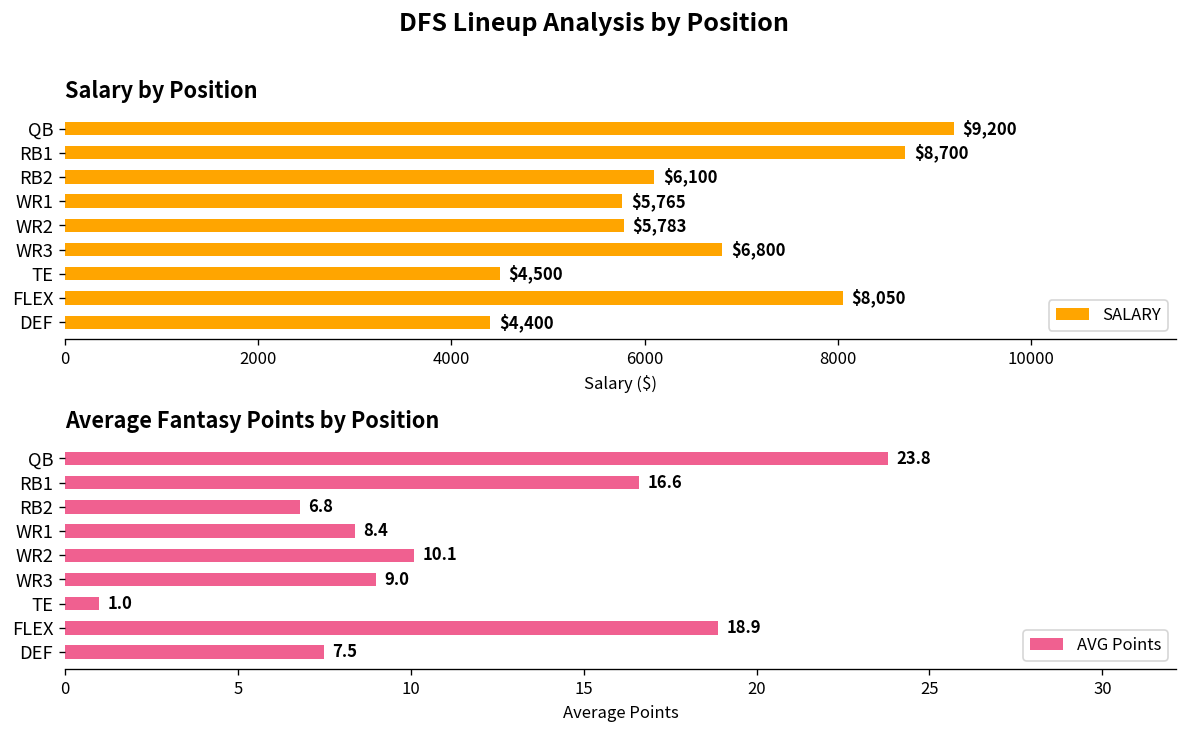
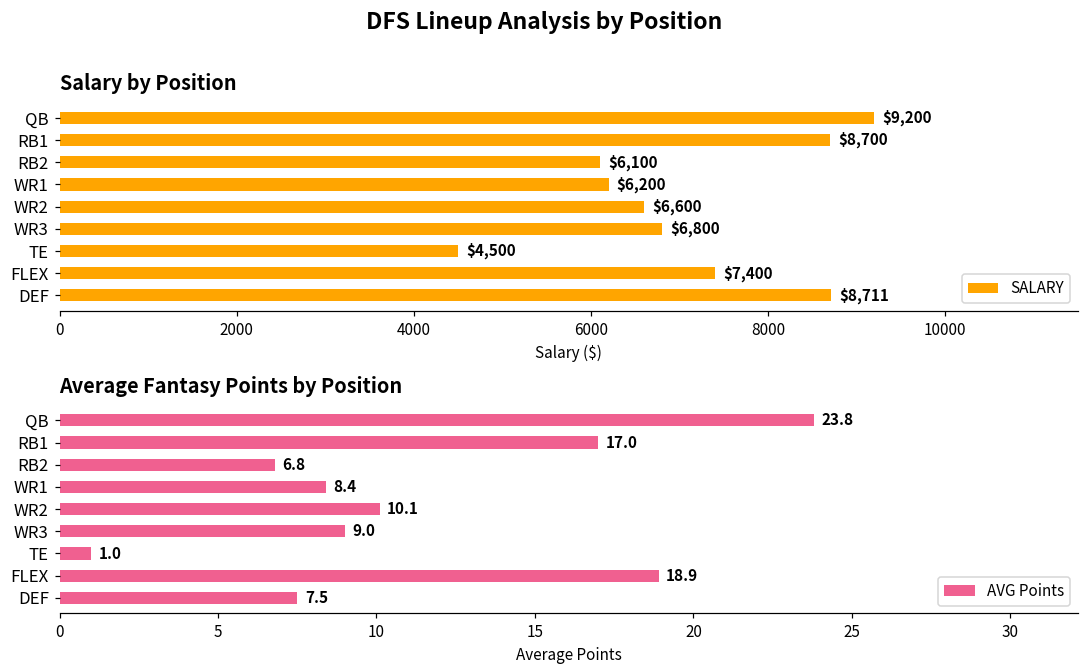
Salary by Position, WR1: $5,765 -> $6,200
Salary by Position, WR2: $5,783 -> $6,600
Salary by Position, FLEX: $8,050 -> $7,400
Salary by Position, DEF: $4,400 -> $8,711
Average Fantasy Points by Position, RB1: 16.6 -> 17.0
